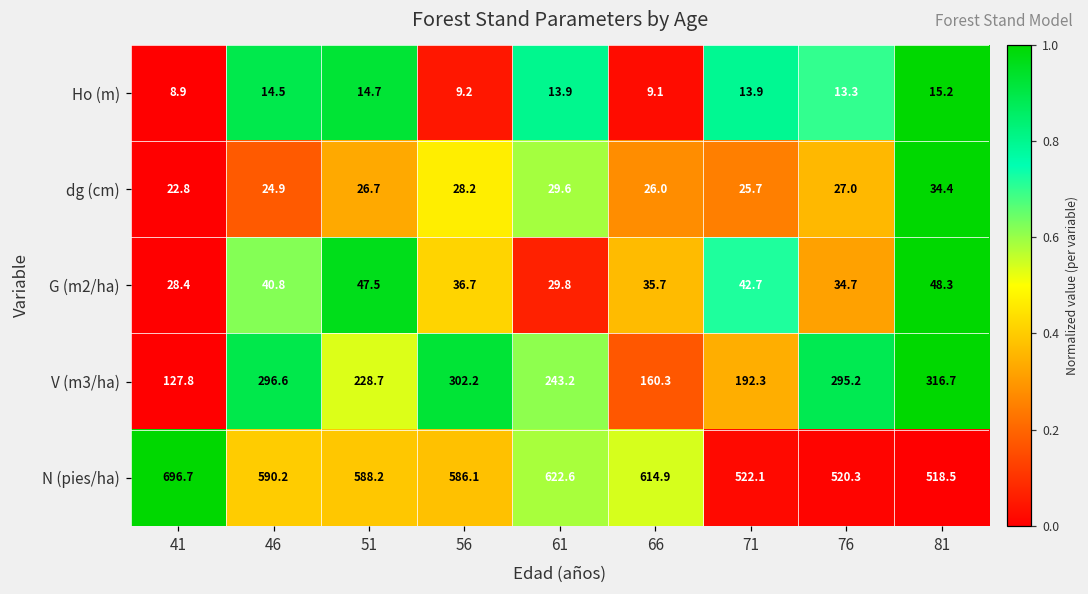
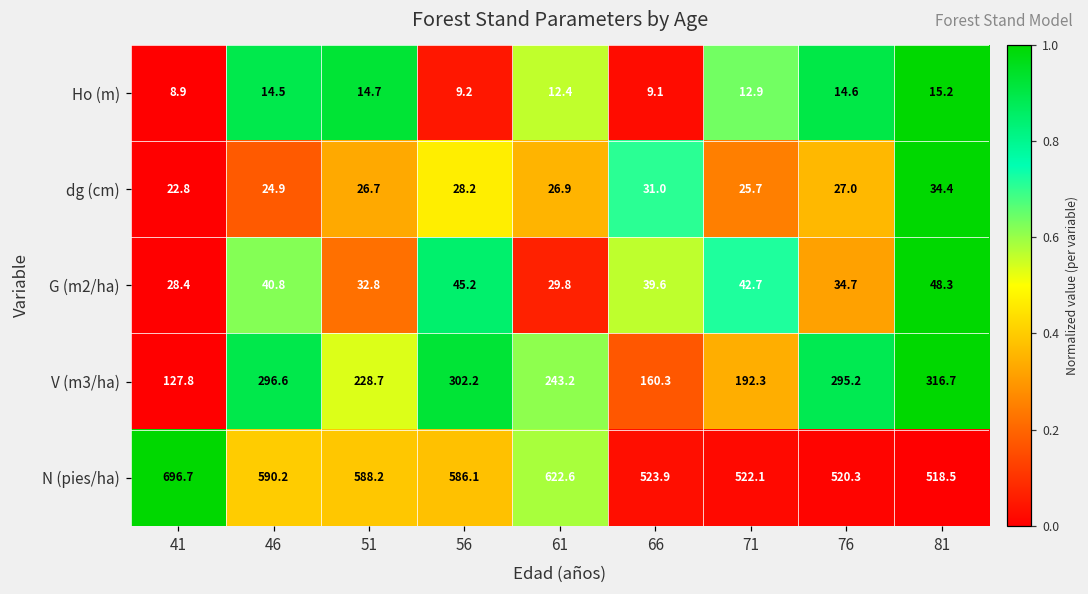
Ho (m), 61: 13.9 -> 12.4
Ho (m), 71: 13.9 -> 12.9
Ho (m), 76: 13.3 -> 14.6
dg (cm), 61: 29.6 -> 26.9
dg (cm), 66: 26.0 -> 31.0
G (m2/ha), 51: 47.5 -> 32.8
G (m2/ha), 56: 36.7 -> 45.2
G (m2/ha), 66: 35.7 -> 39.6
N (pies/ha), 66: 614.9 -> 523.9
